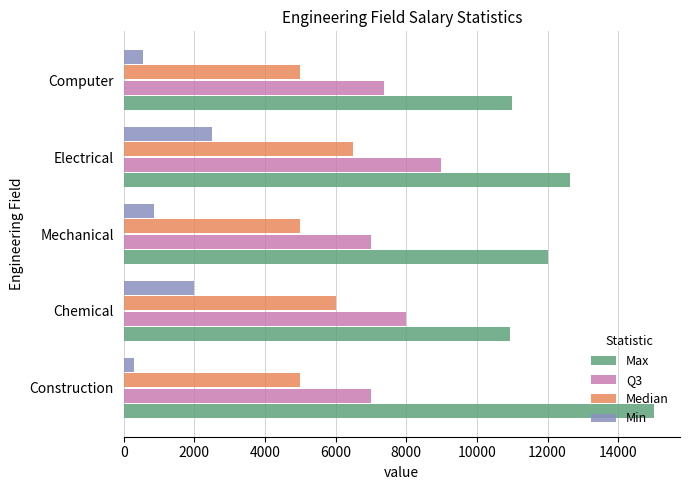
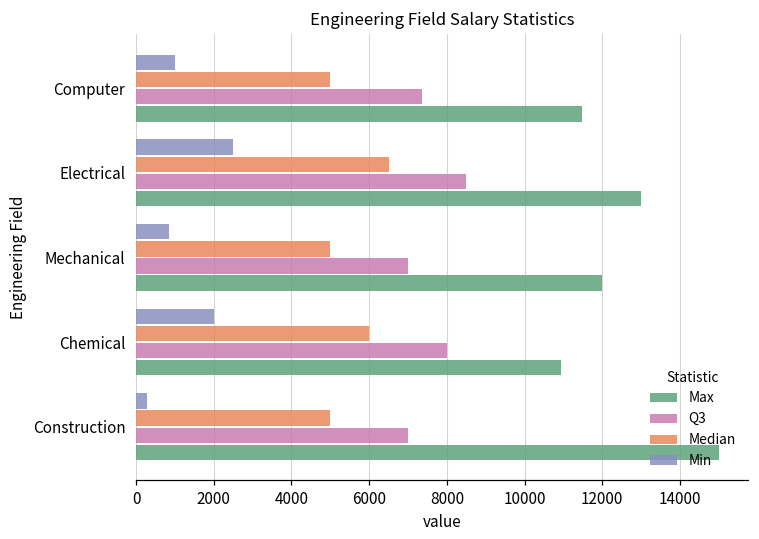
Min, Computer: 600 -> 1000
Max, Computer: 11000 -> 11500
Q3, Electrical: 9000 -> 8500
Max, Electrical: 12600 -> 13000
